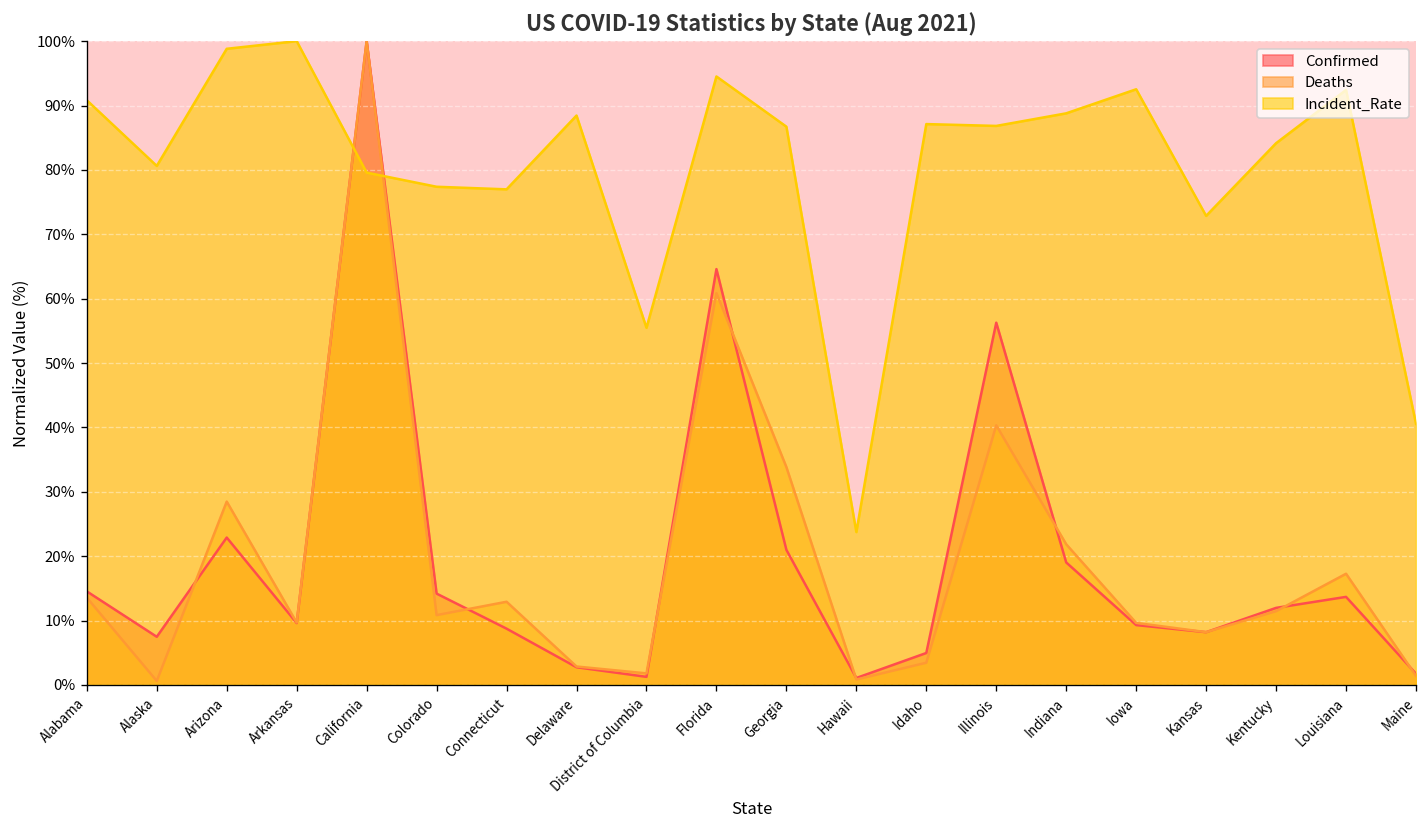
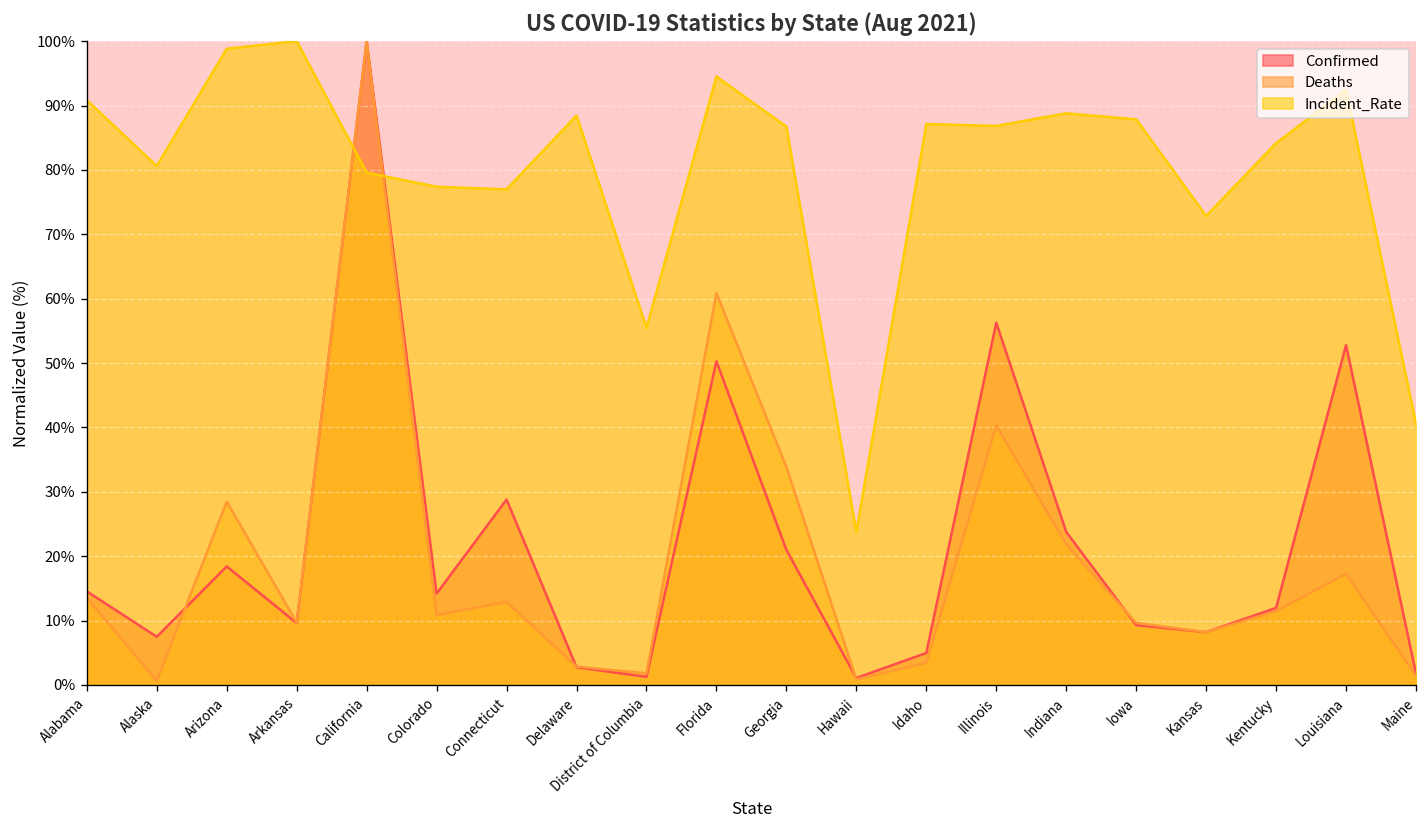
Confirmed, Arizona: 23% -> 18%
Confirmed, Connecticut: 9% -> 29%
Confirmed, Florida: 65% -> 50%
Confirmed, Indiana: 19% -> 24%
Incident_Rate, Iowa: 93% -> 88%
Confirmed, Louisiana: 14% -> 53%
